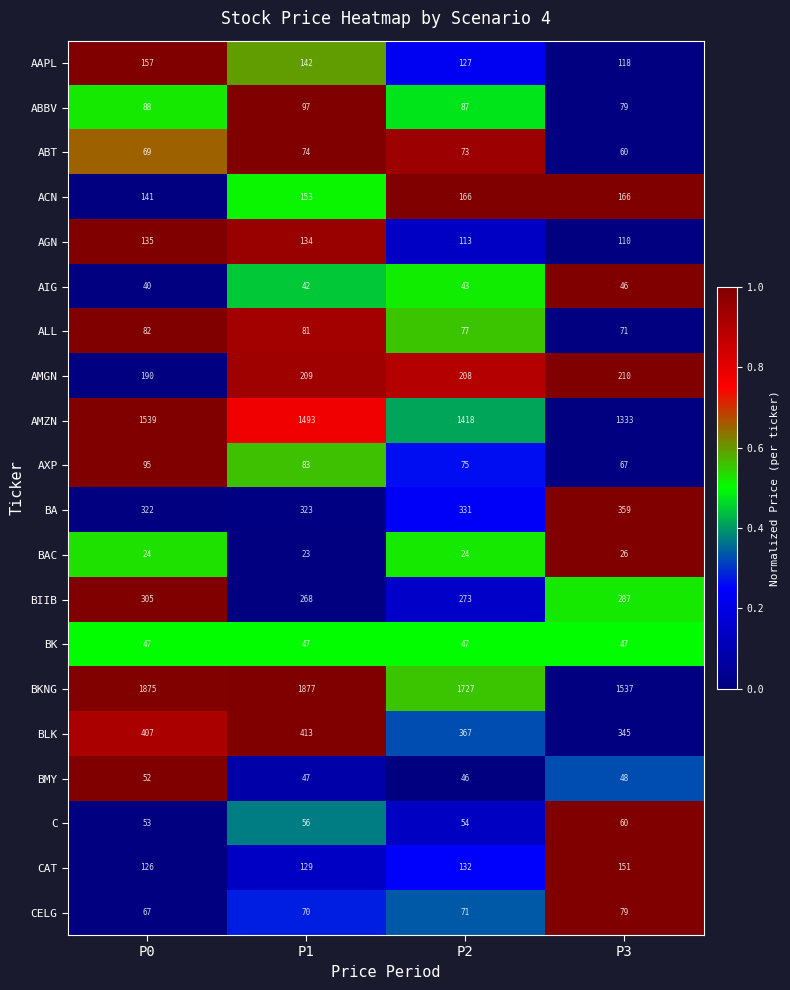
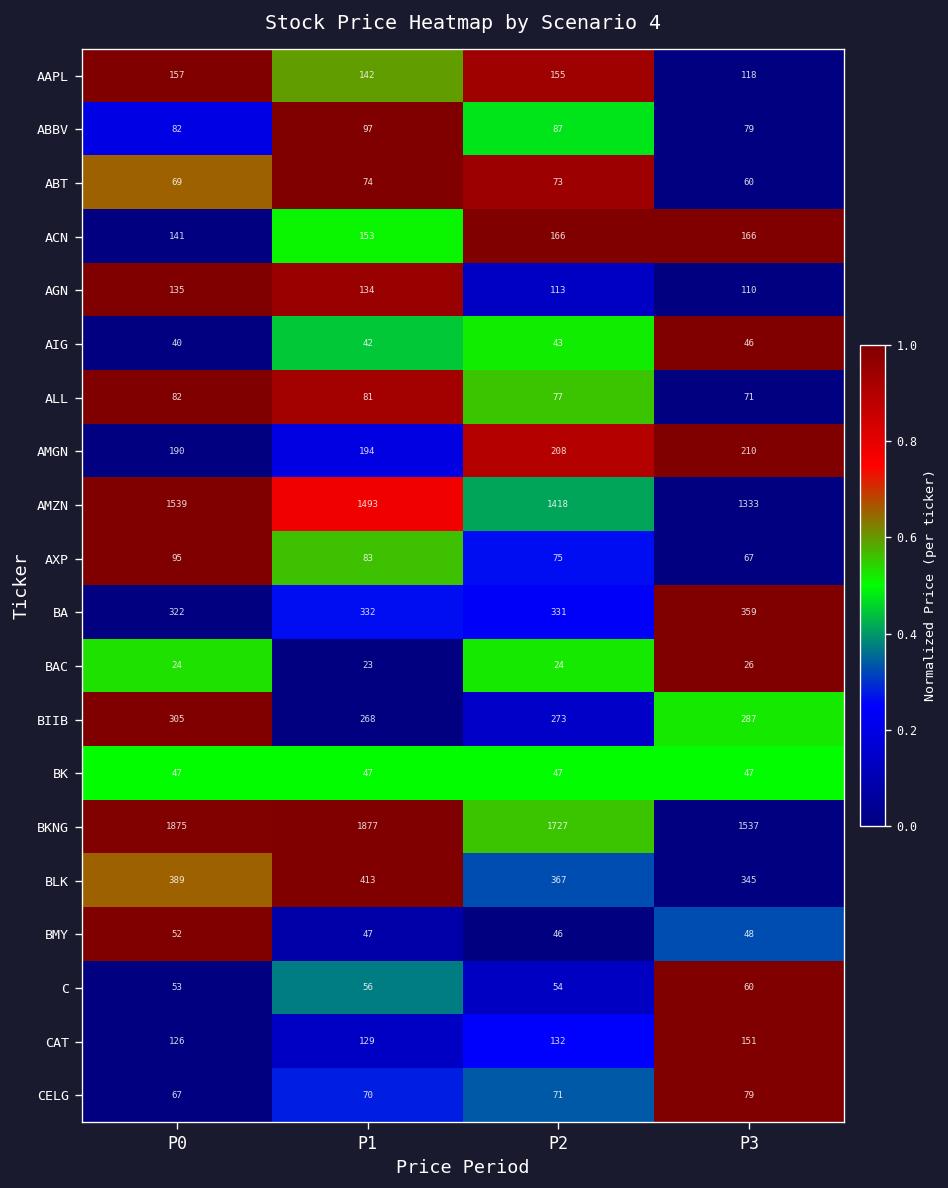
AAPL, P2: 127 -> 155
ABBV, P0: 88 -> 82
AMGN, P1: 209 -> 194
BA, P1: 323 -> 332
BLK, P0: 407 -> 389
